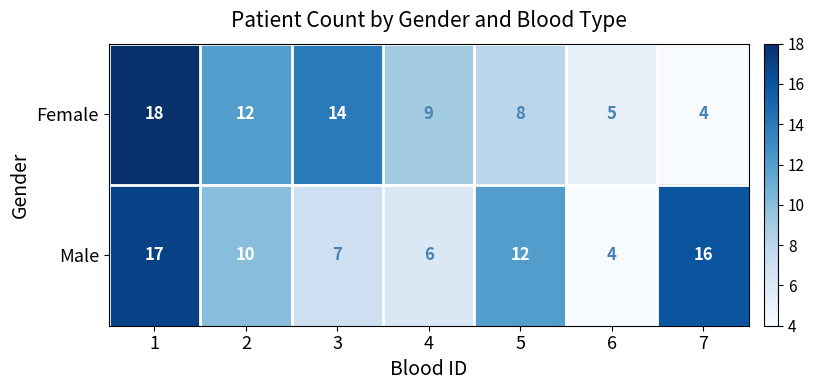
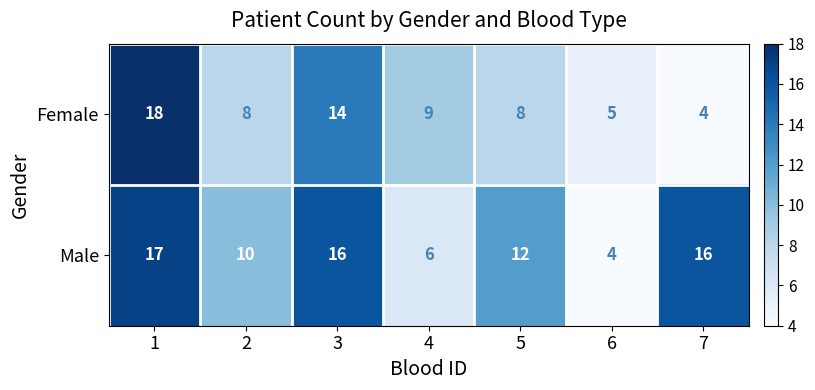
Female, 2: 12 -> 8
Male, 3: 7 -> 16
